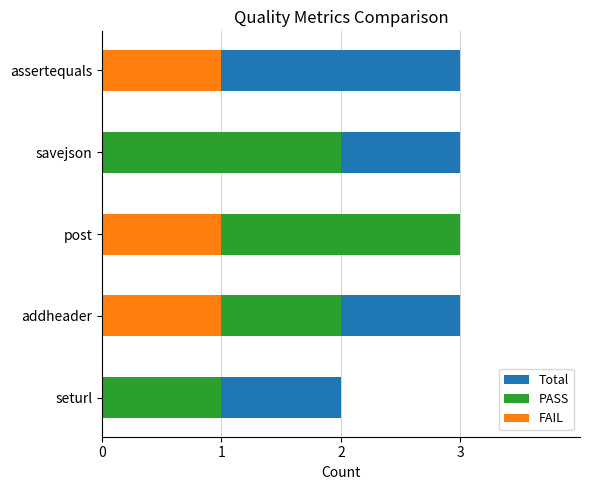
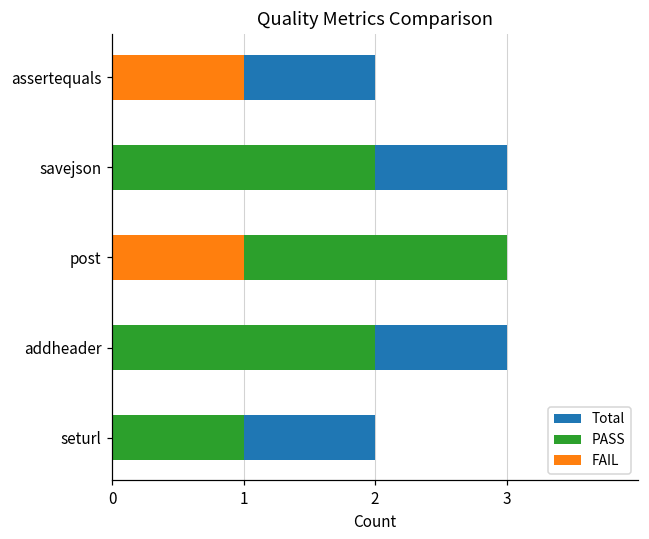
Total, assertequals: 3 -> 2
FAIL, addheader: 1 -> 0
